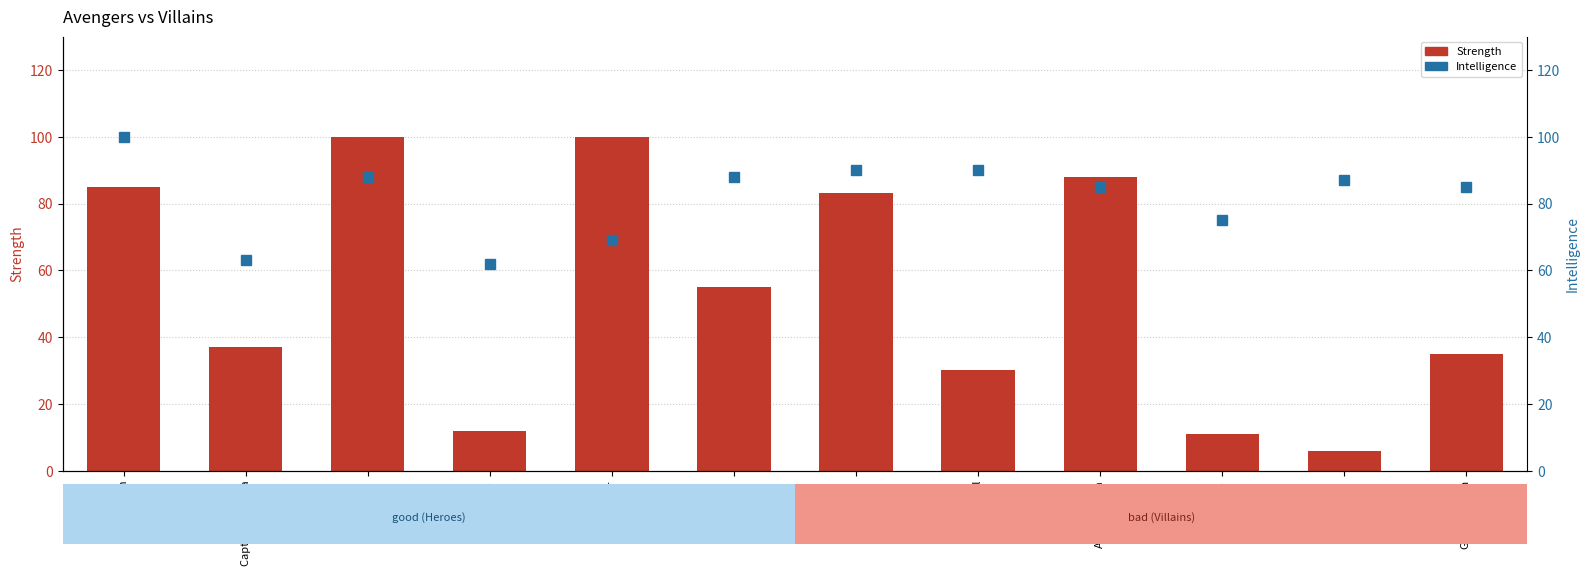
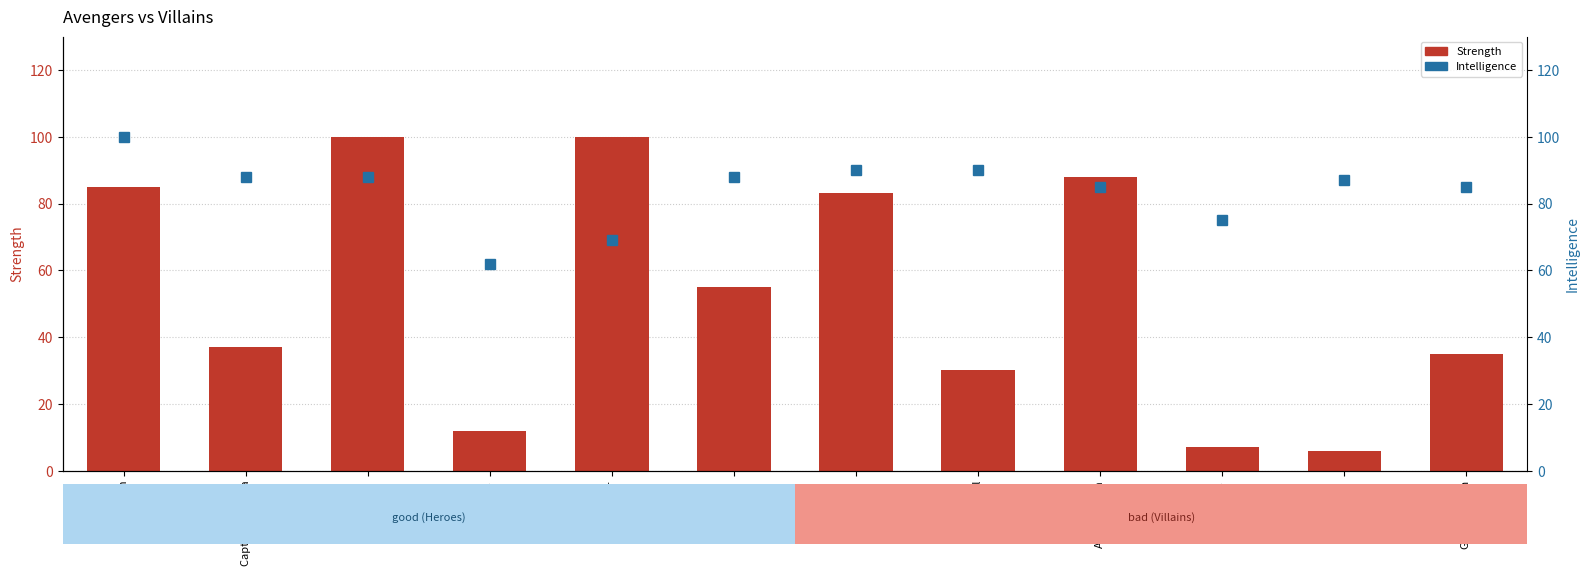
Strength, Bullseye: 11 -> 7
Intelligence, Captain America: 63 -> 88
